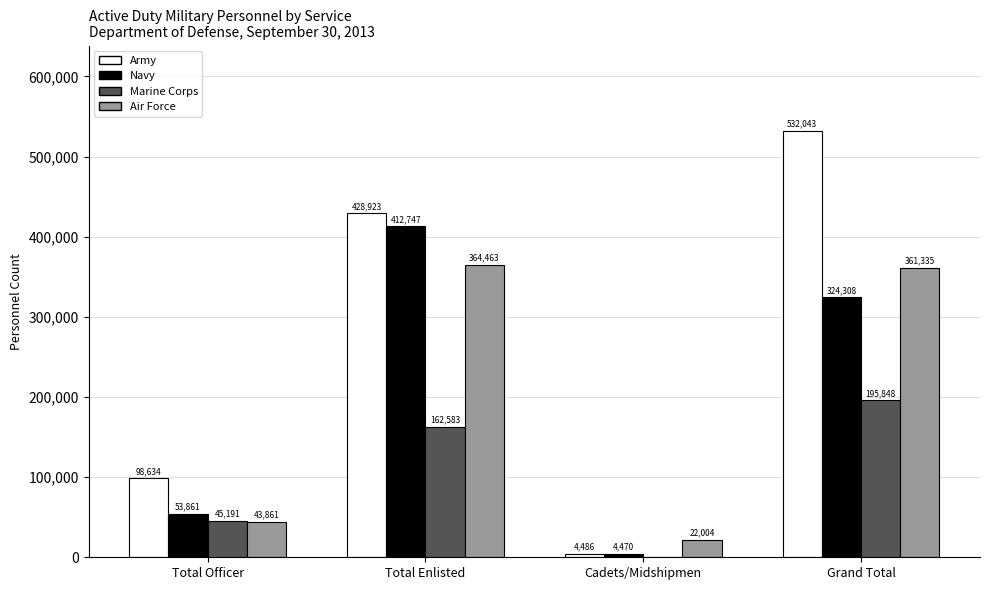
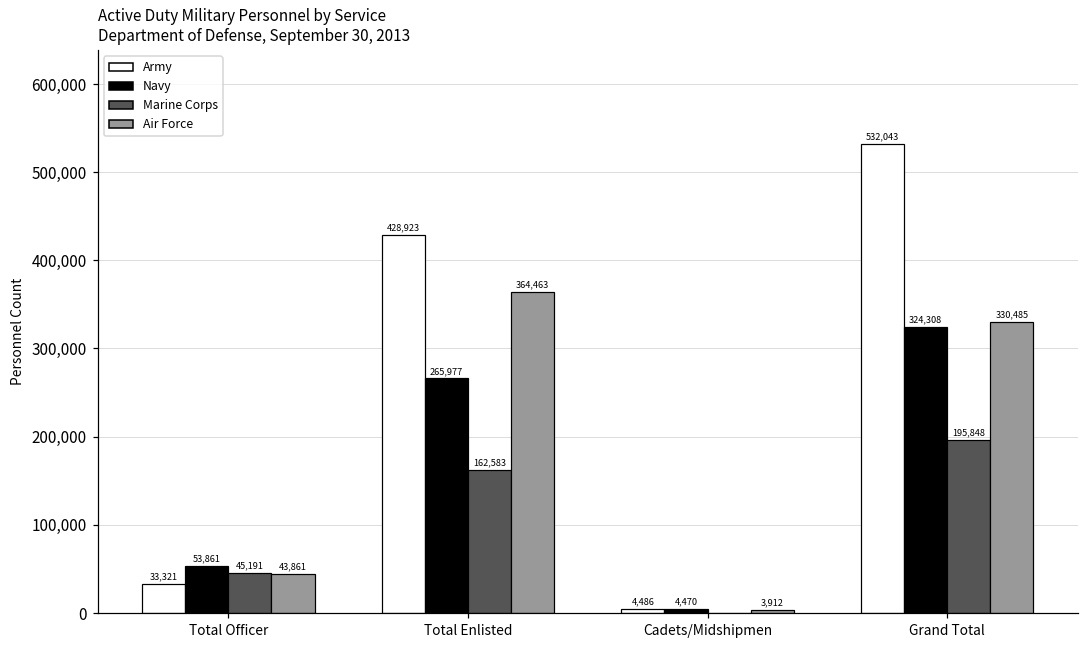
Army, Total Officer: 98,634 -> 33,321
Navy, Total Enlisted: 412,747 -> 265,977
Air Force, Cadets/Midshipmen: 22,004 -> 3,912
Air Force, Grand Total: 361,335 -> 330,485
